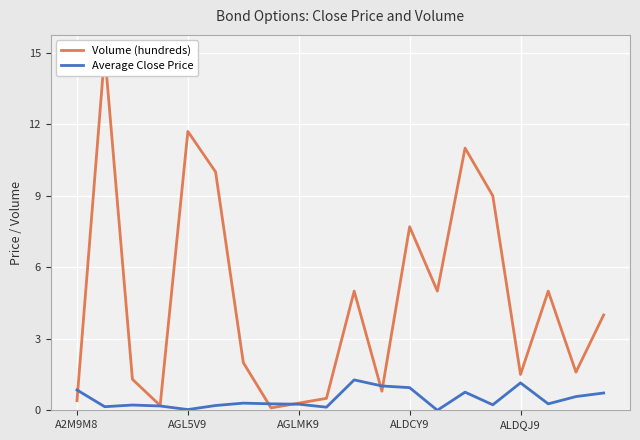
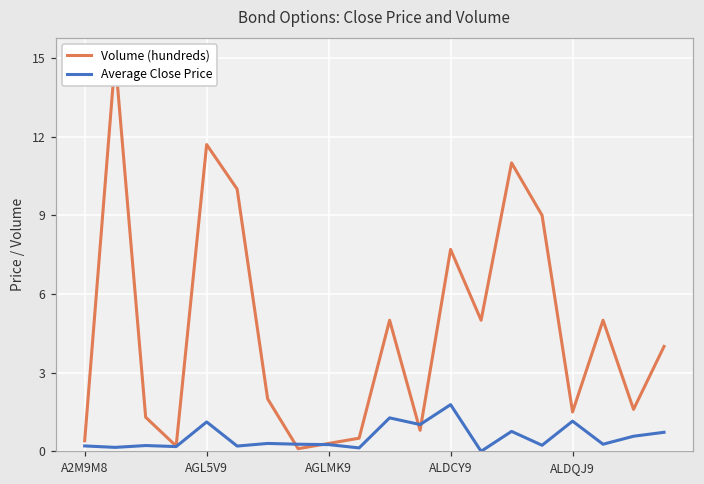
Average Close Price, A2M9M8: 0.9 -> 0.2
Average Close Price, AGL5V9: 0.0 -> 1.1
Average Close Price, ALDCY9: 1.0 -> 1.8
